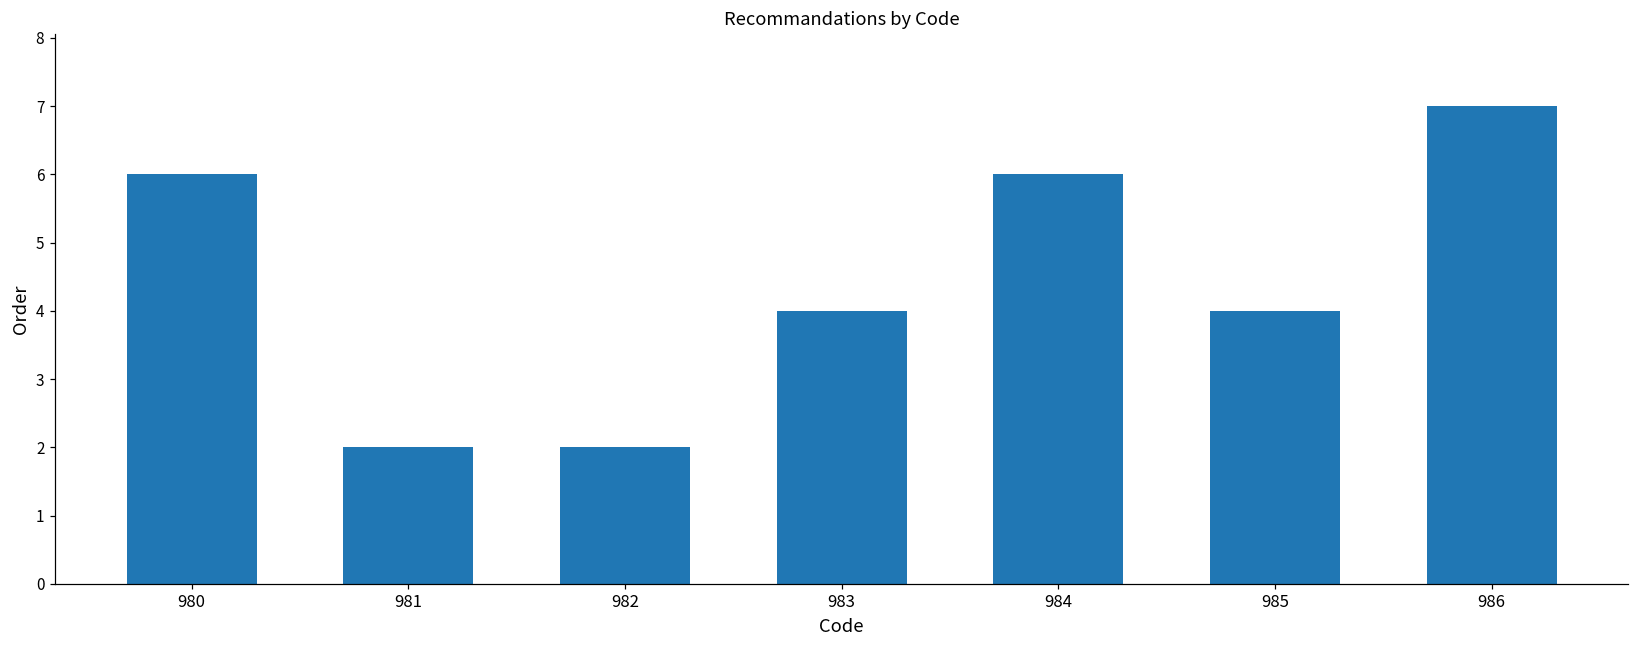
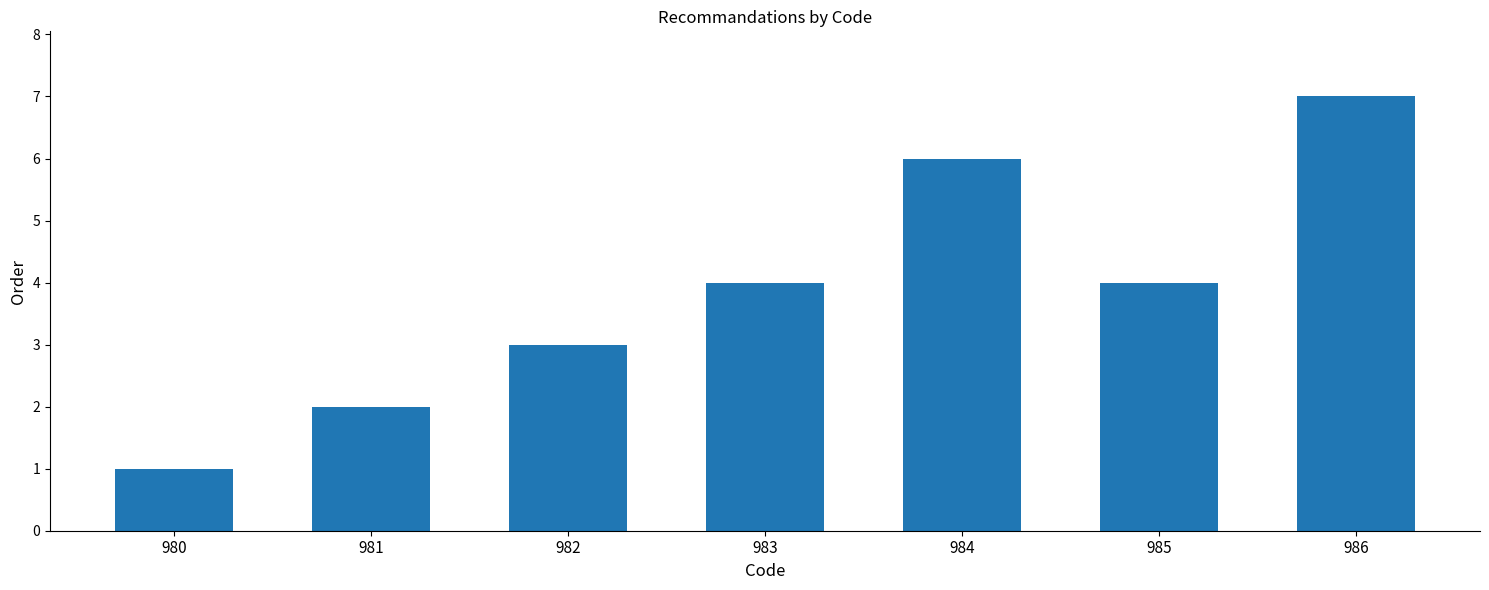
980: 6 -> 1
982: 2 -> 3
